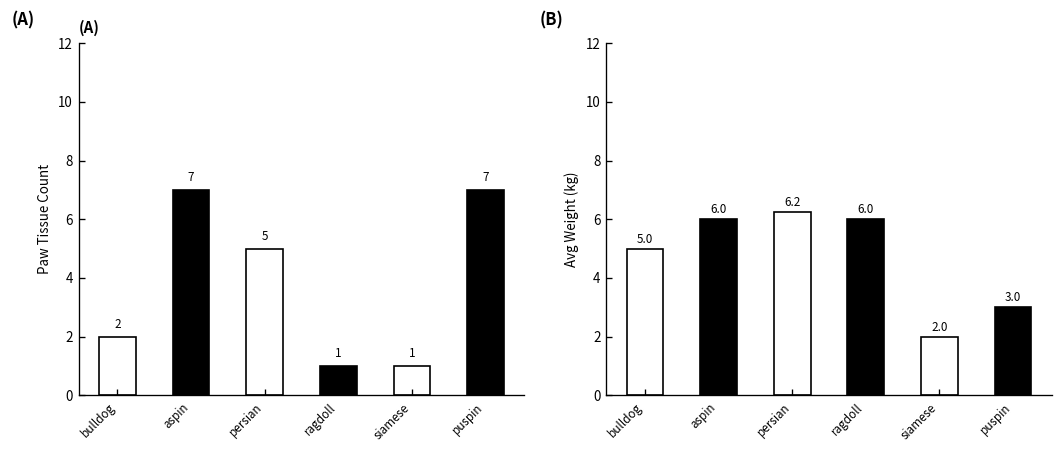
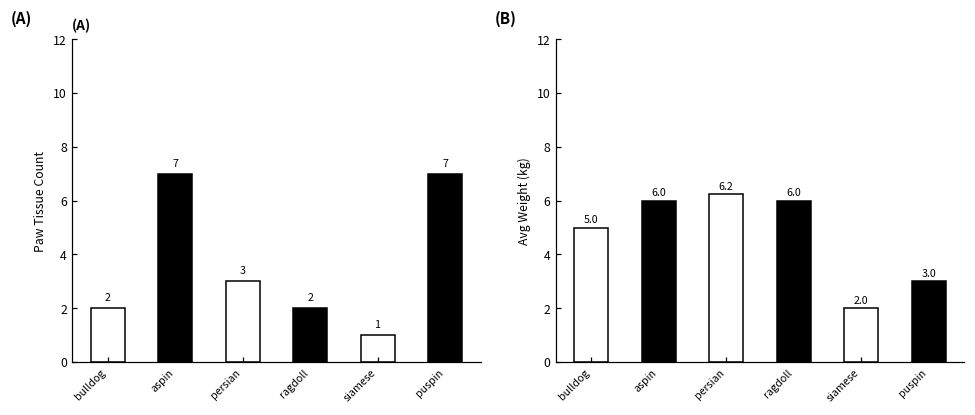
(A), persian: 5 -> 3
(A), ragdoll: 1 -> 2
